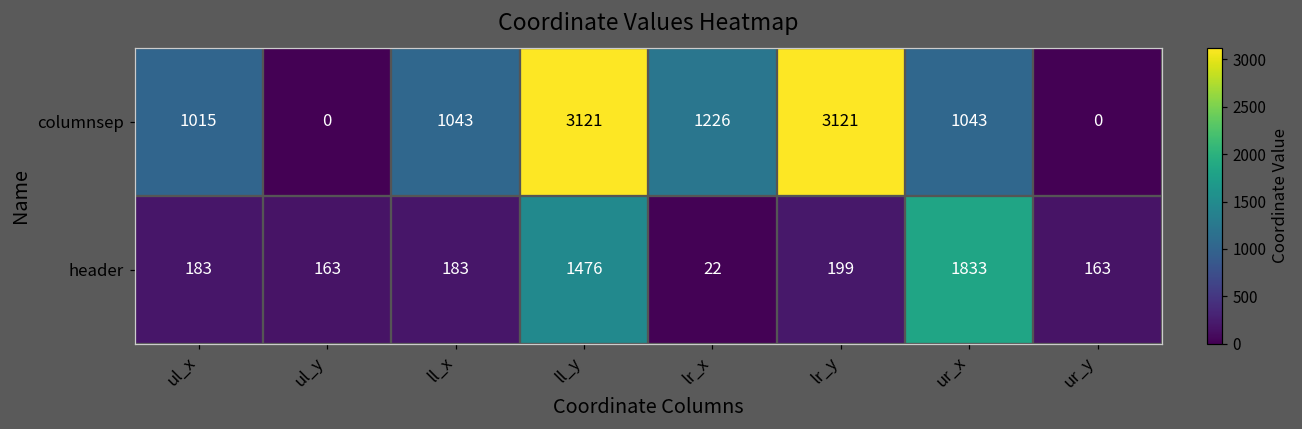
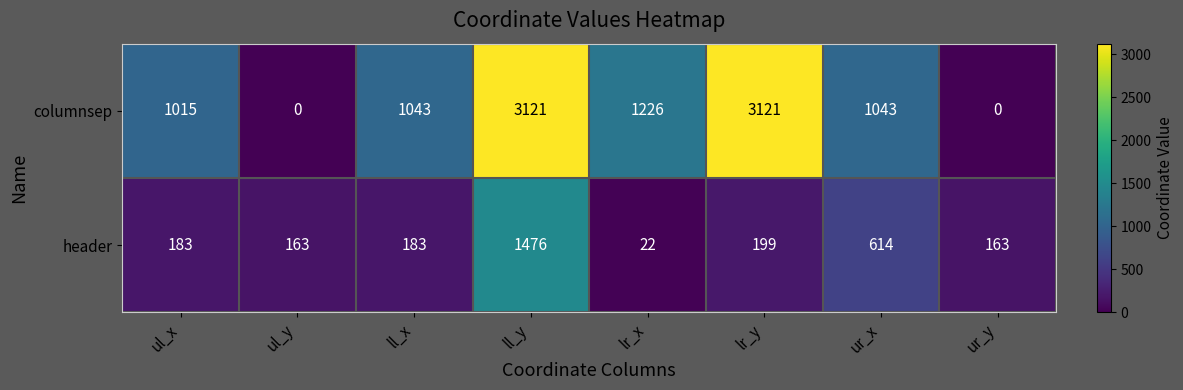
header, ur_x: 1833 -> 614
